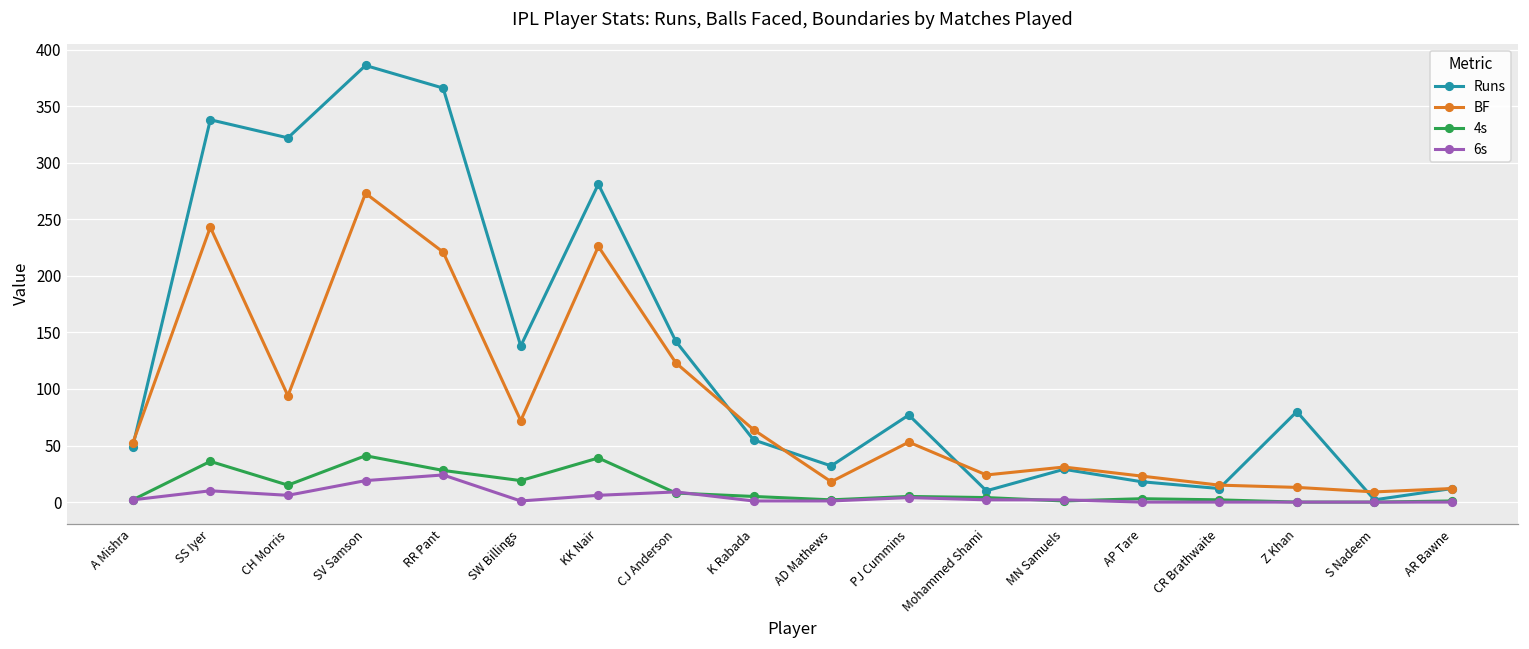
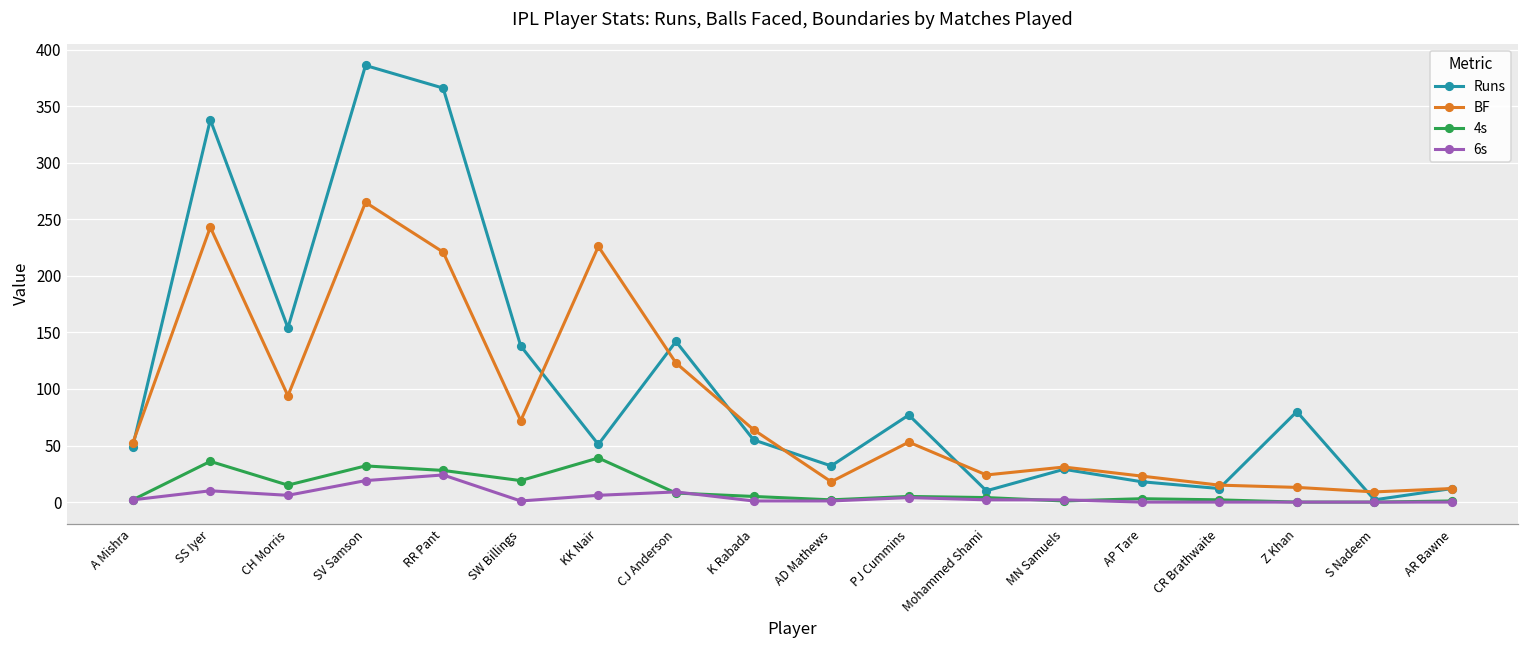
Runs, CH Morris: 322 -> 154
BF, SV Samson: 273 -> 265
4s, SV Samson: 41 -> 32
Runs, KK Nair: 281 -> 51
